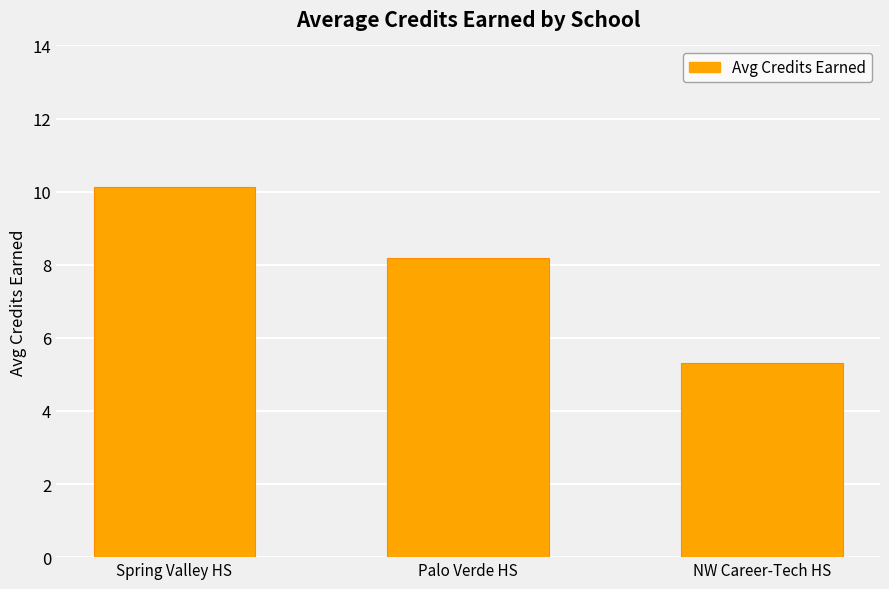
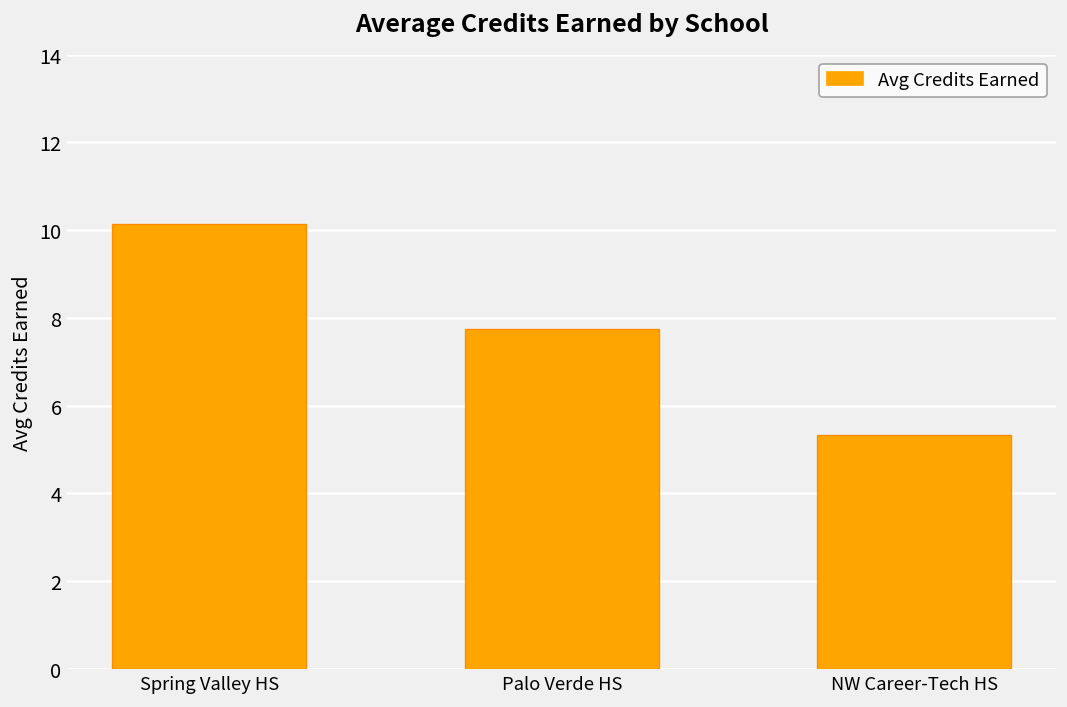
Palo Verde HS: 8.2 -> 7.7
